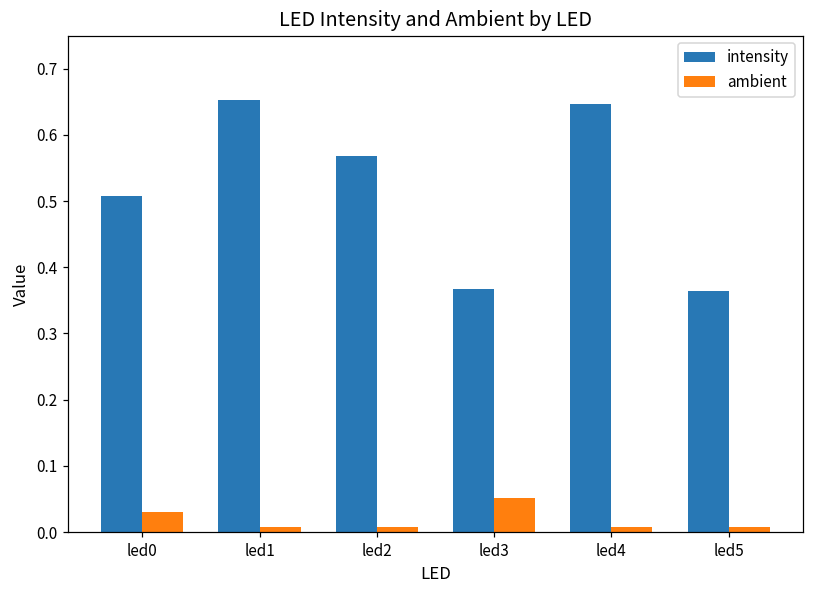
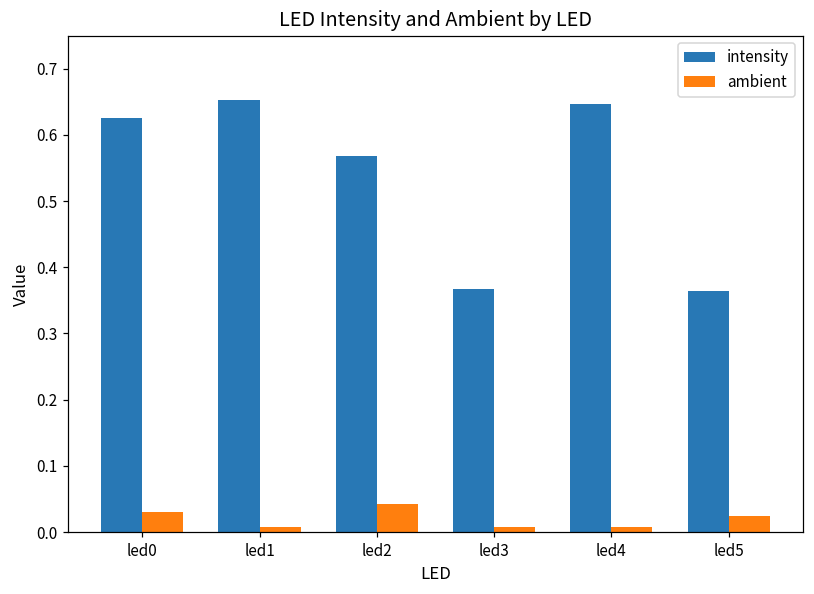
intensity, led0: 0.51 -> 0.63
ambient, led2: 0.01 -> 0.04
ambient, led3: 0.05 -> 0.01
ambient, led5: 0.01 -> 0.02
